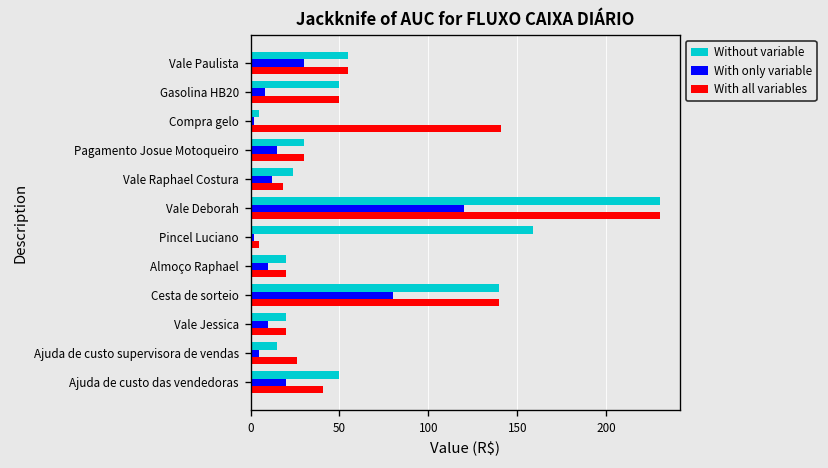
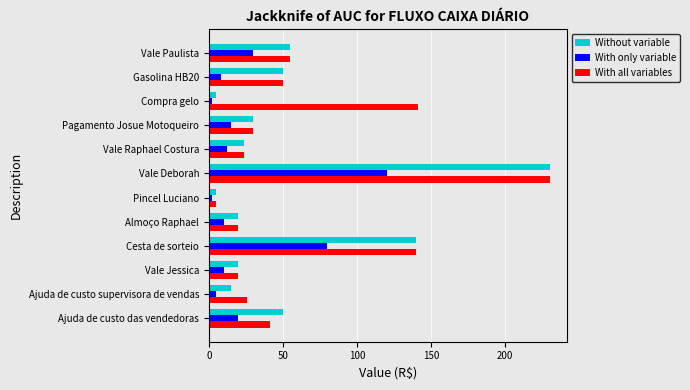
With all variables, Vale Raphael Costura: 18 -> 24
Without variable, Pincel Luciano: 159 -> 5
